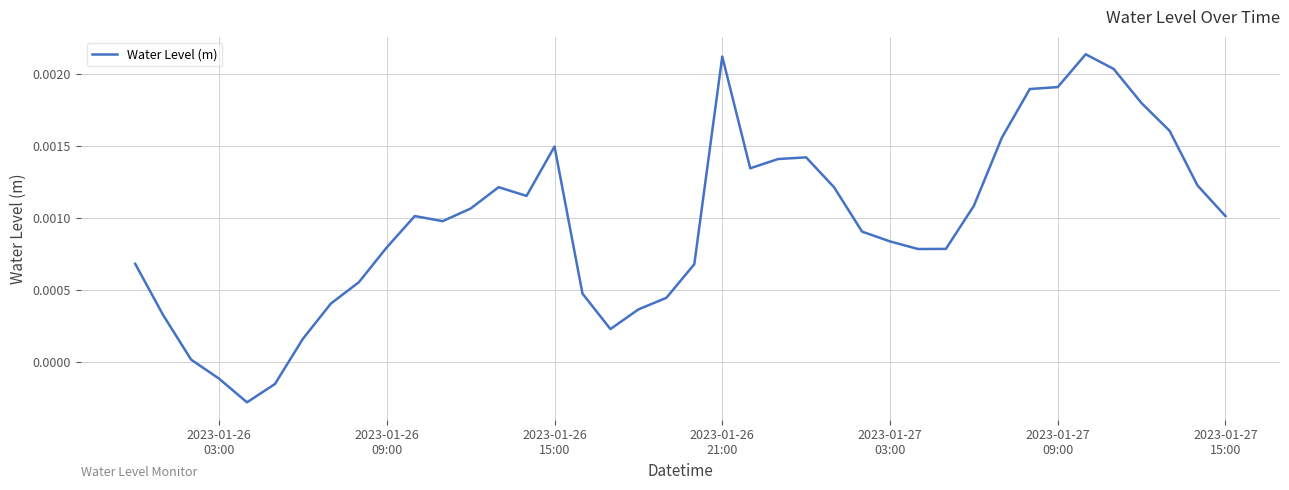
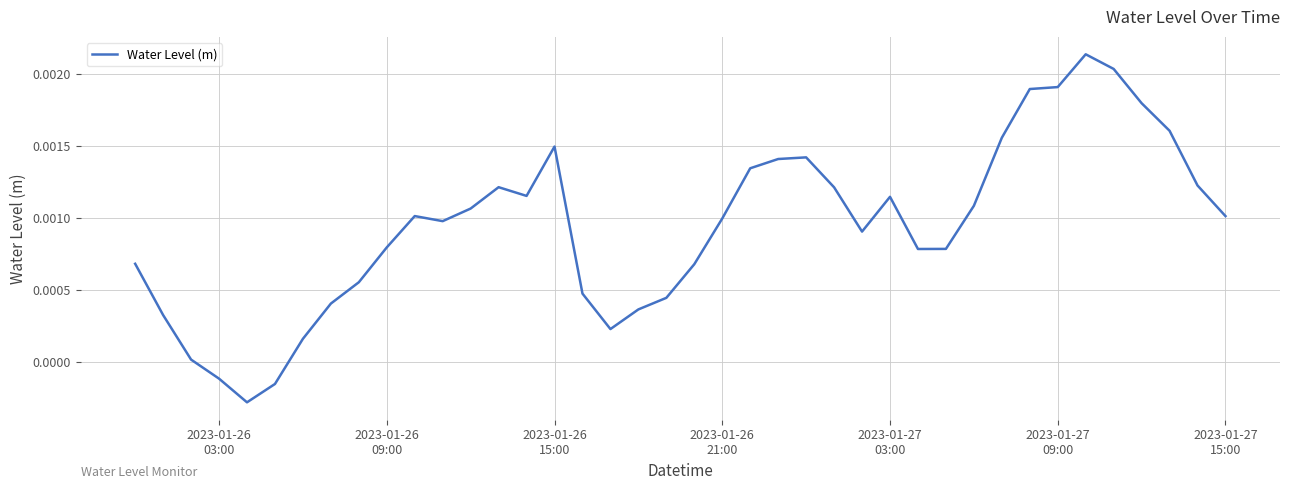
2023-01-26 21:00: 0.00212 -> 0.00100
2023-01-27 03:00: 0.00084 -> 0.00115
